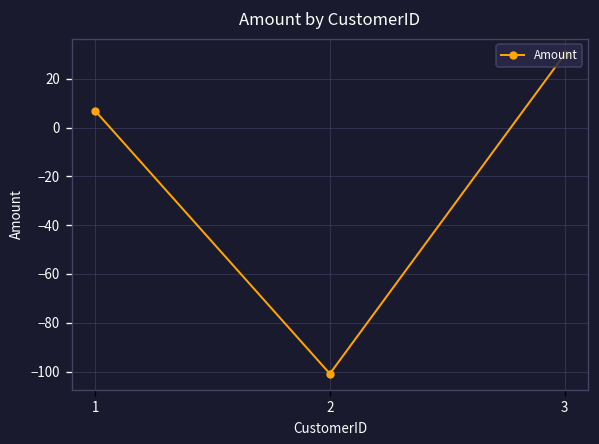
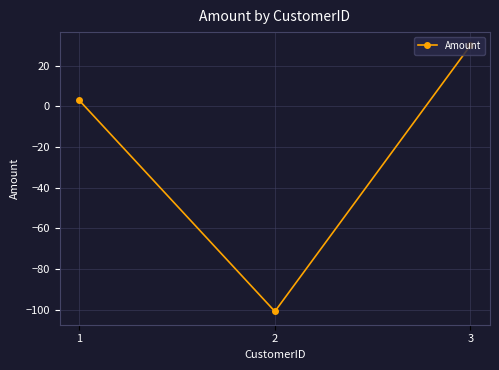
1: 7 -> 3
